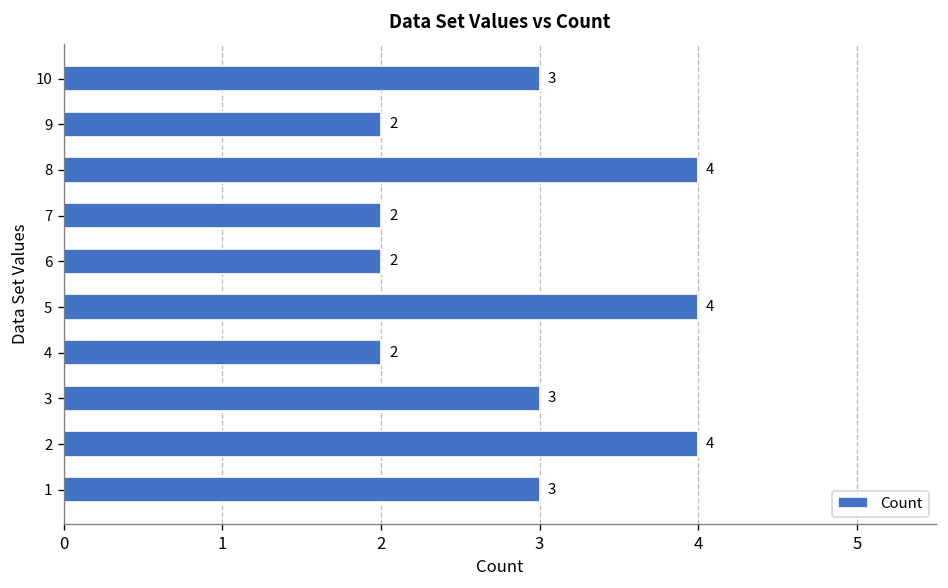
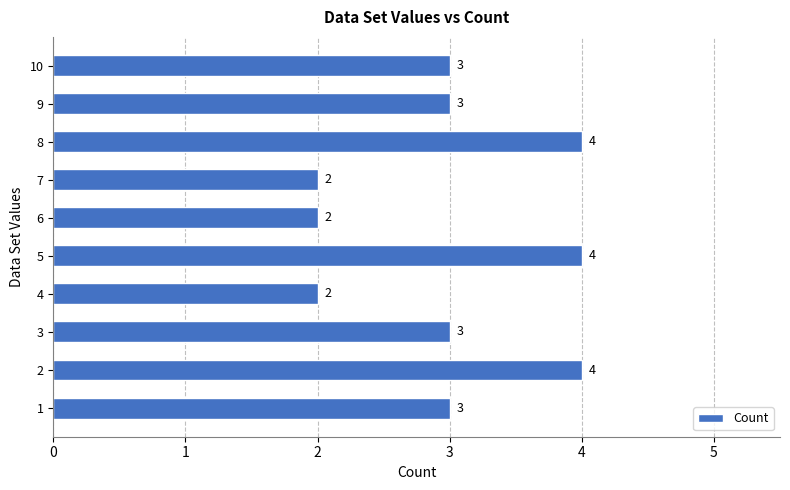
9: 2 -> 3
